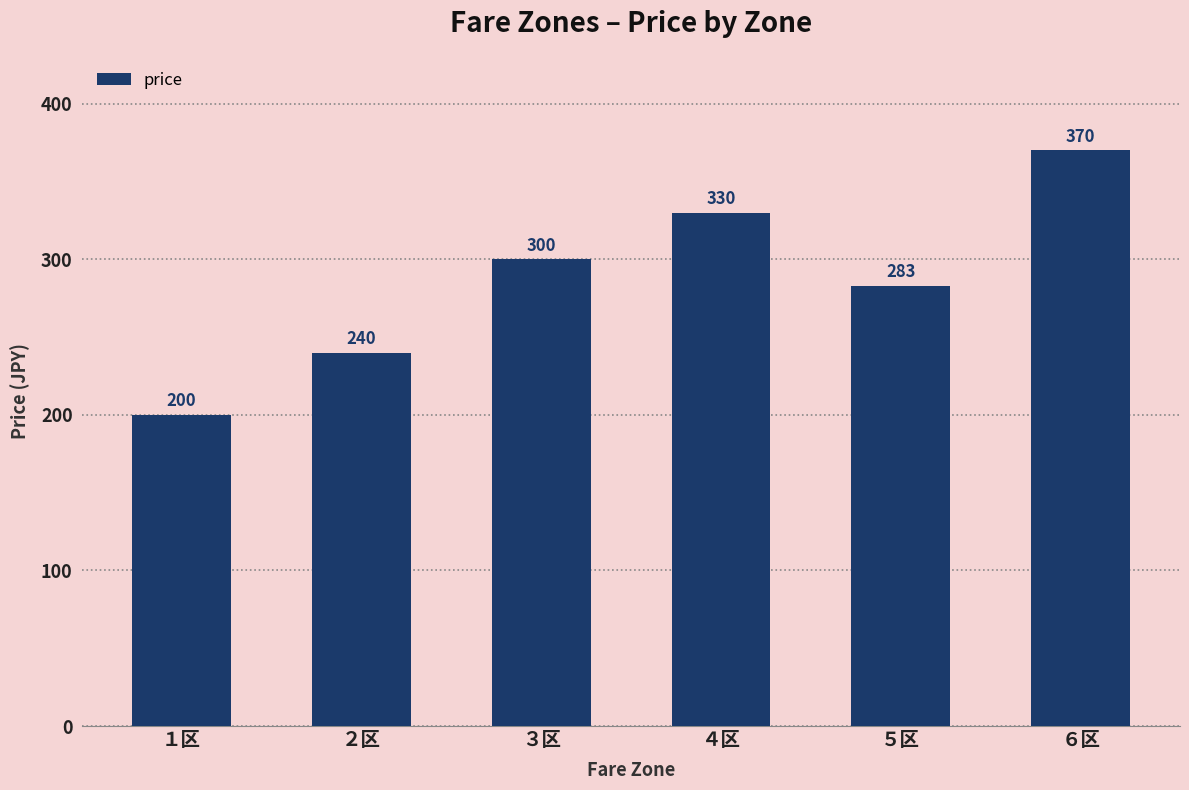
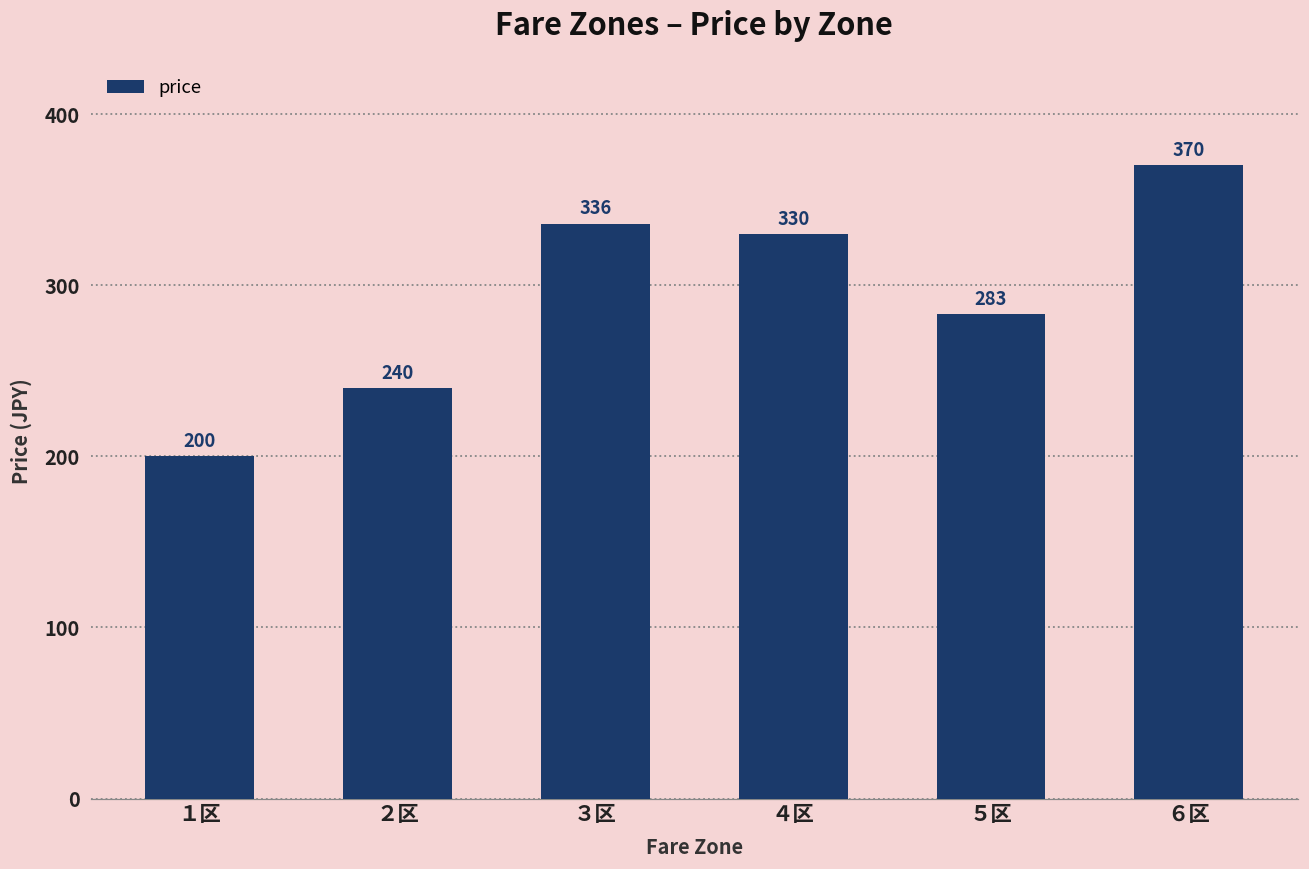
３区: 300 -> 336
